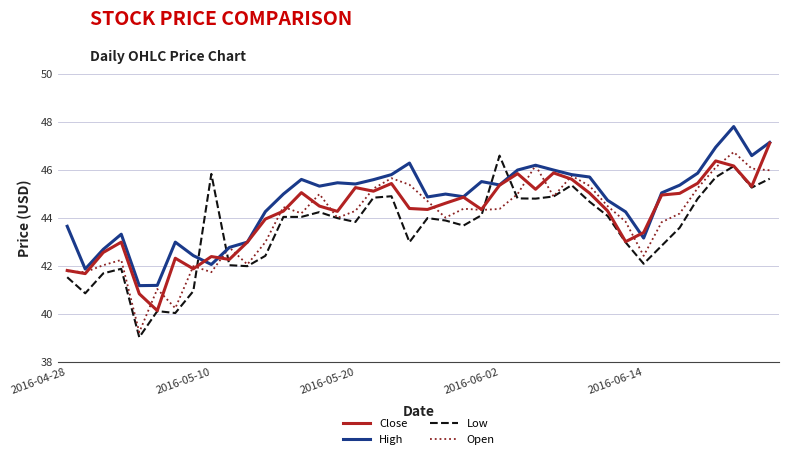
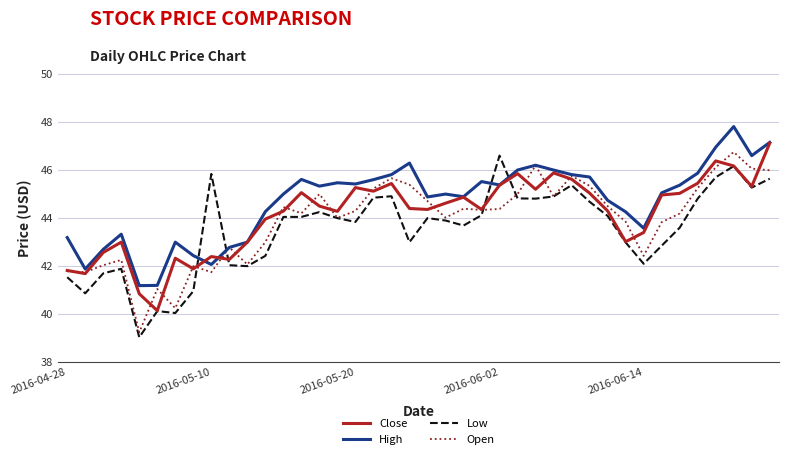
High, 2016-04-28: 43.7 -> 43.2
High, 2016-06-14: 43.2 -> 43.6
